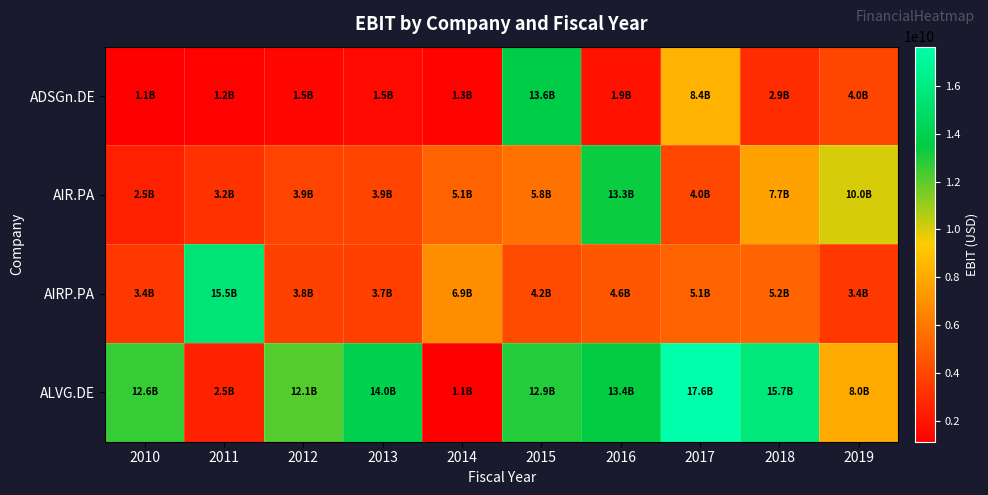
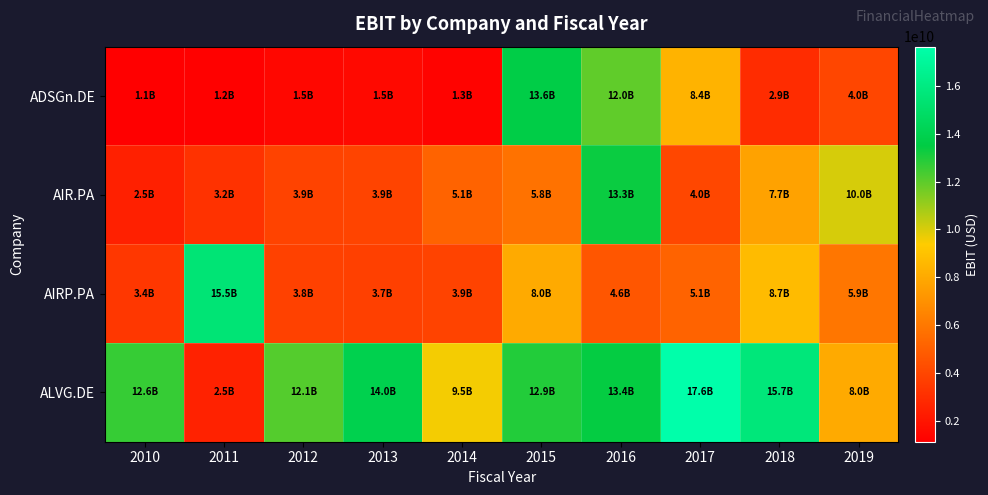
ADSGn.DE, 2016: 1.9B -> 12.0B
AIRP.PA, 2014: 6.9B -> 3.9B
AIRP.PA, 2015: 4.2B -> 8.0B
AIRP.PA, 2018: 5.2B -> 8.7B
AIRP.PA, 2019: 3.4B -> 5.9B
ALVG.DE, 2014: 1.1B -> 9.5B
